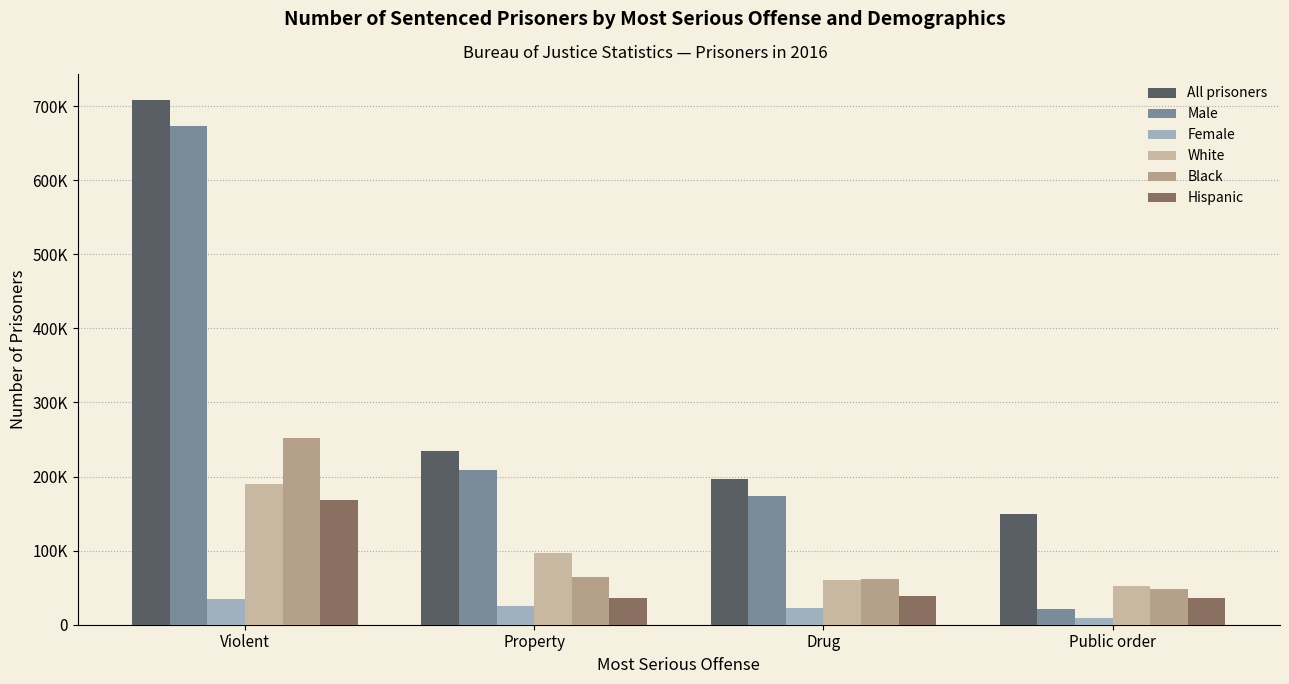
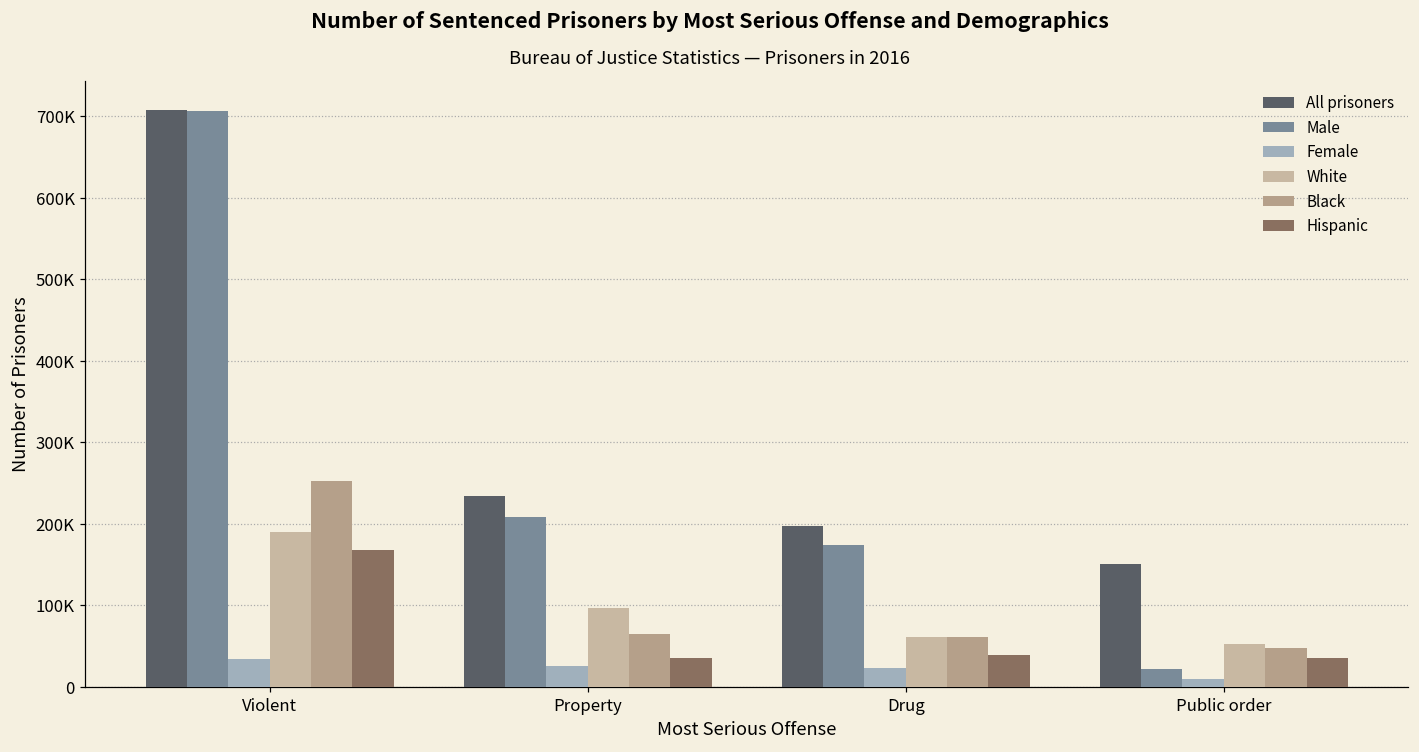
Male, Violent: 670000 -> 710000
